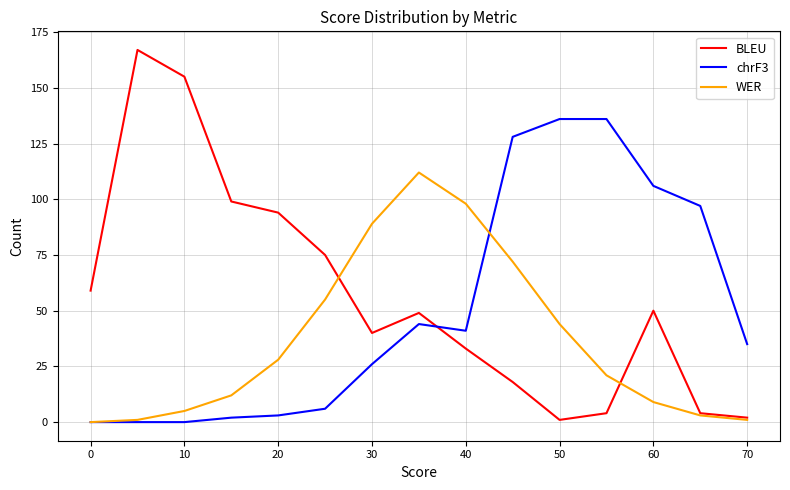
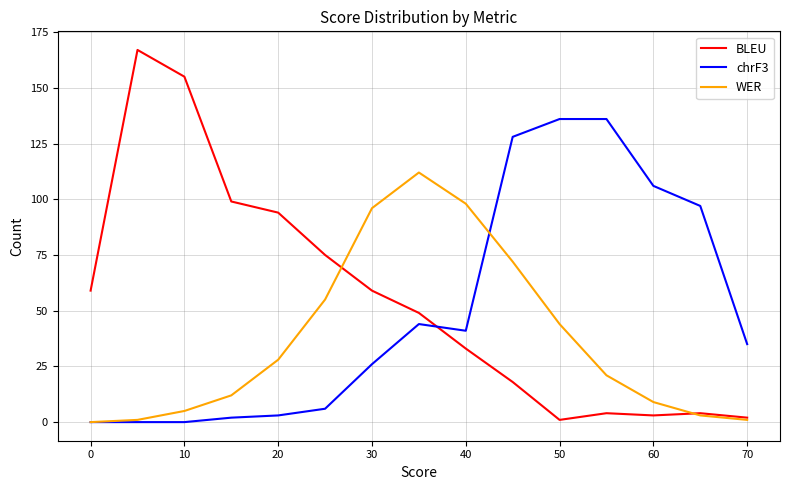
BLEU, 30: 40 -> 59
WER, 30: 89 -> 96
BLEU, 60: 50 -> 3
